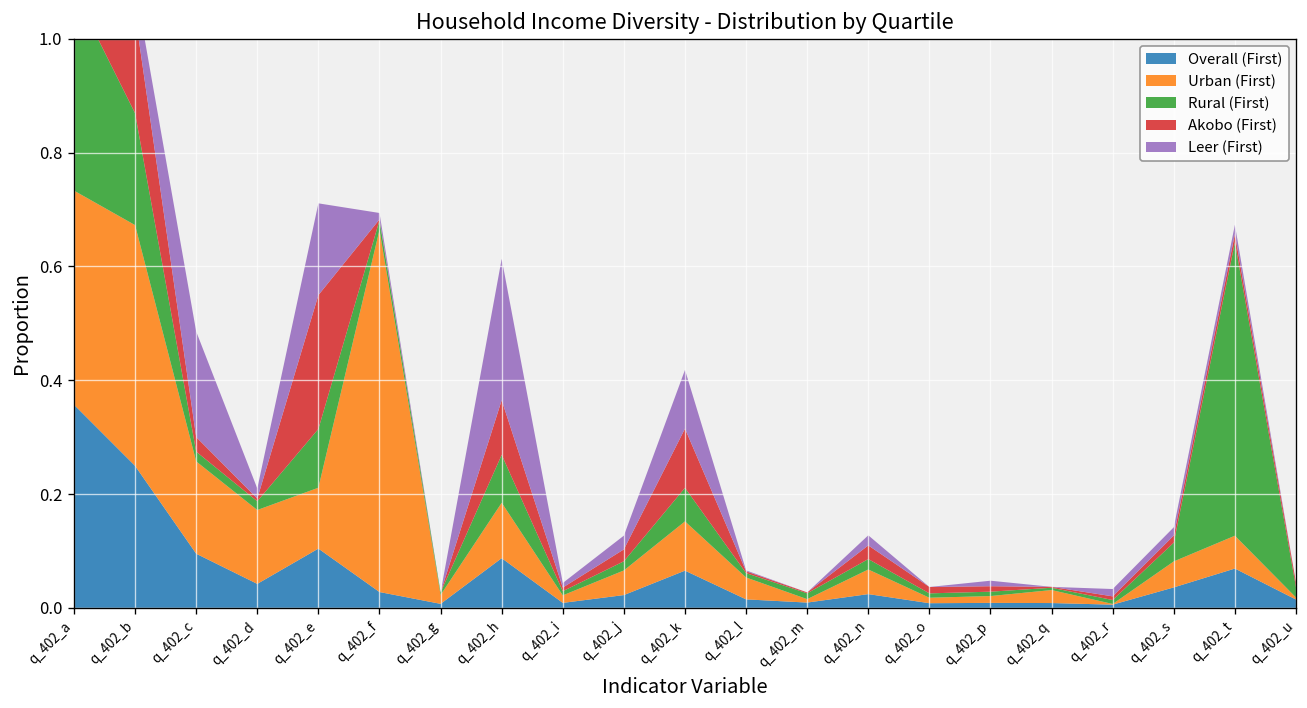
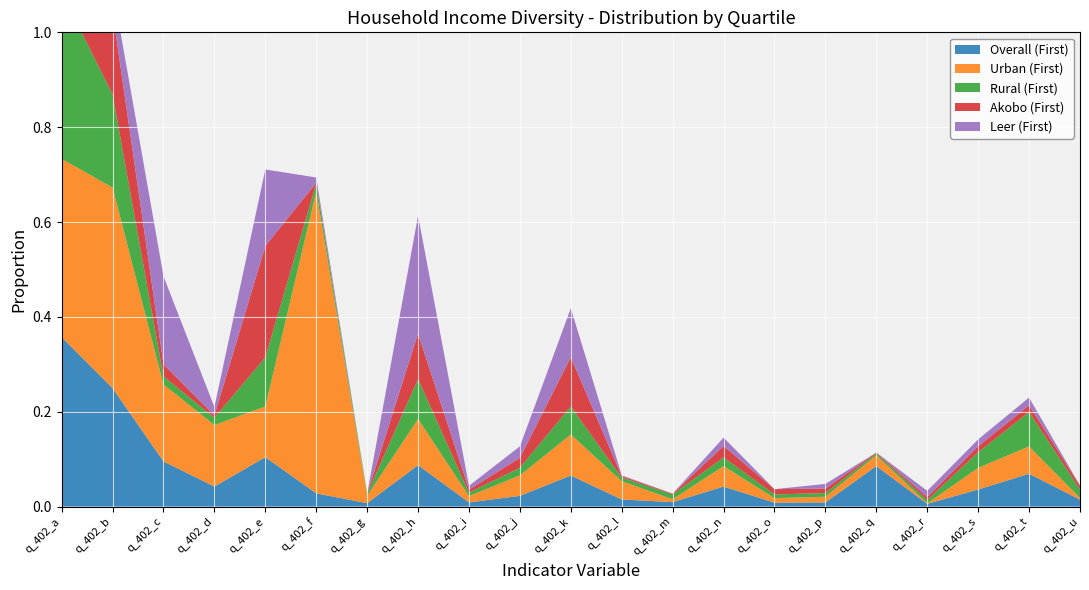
Overall (First), q_402_n: 0.02 -> 0.04
Overall (First), q_402_q: 0.01 -> 0.09
Rural (First), q_402_t: 0.52 -> 0.07
